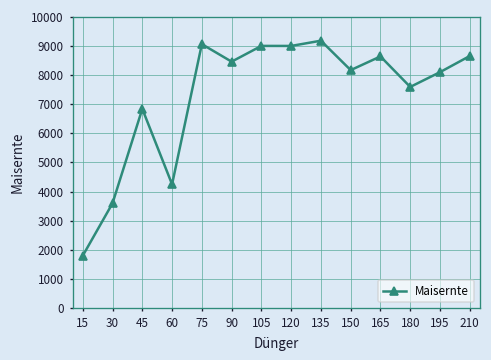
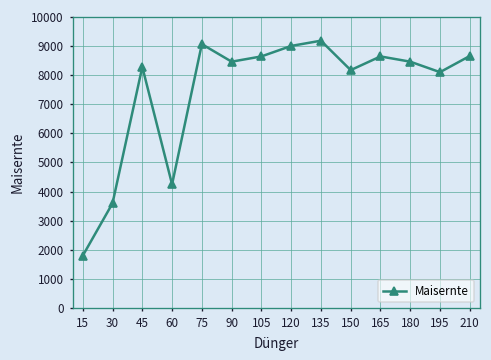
45: 6800 -> 8300
105: 9000 -> 8600
180: 7600 -> 8500
